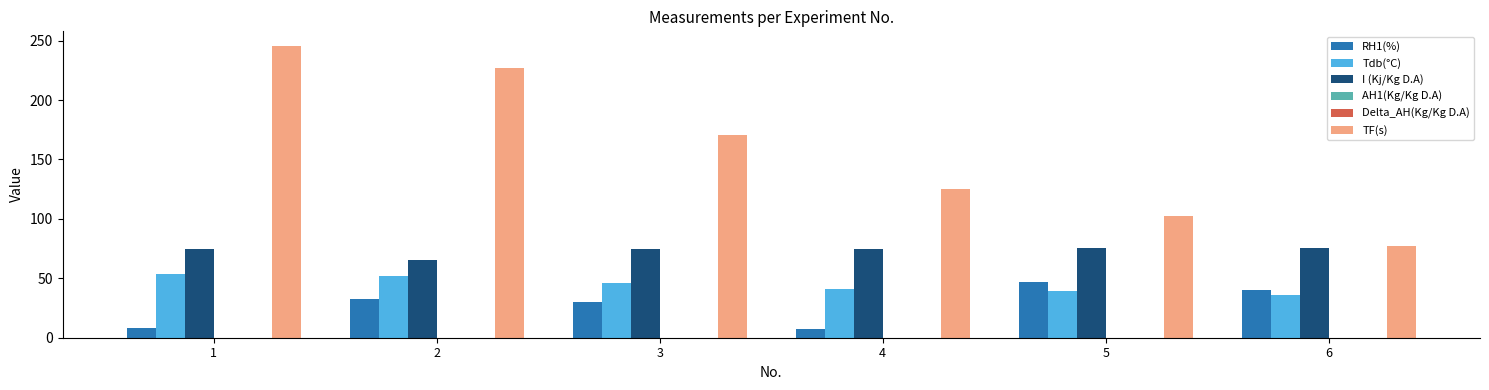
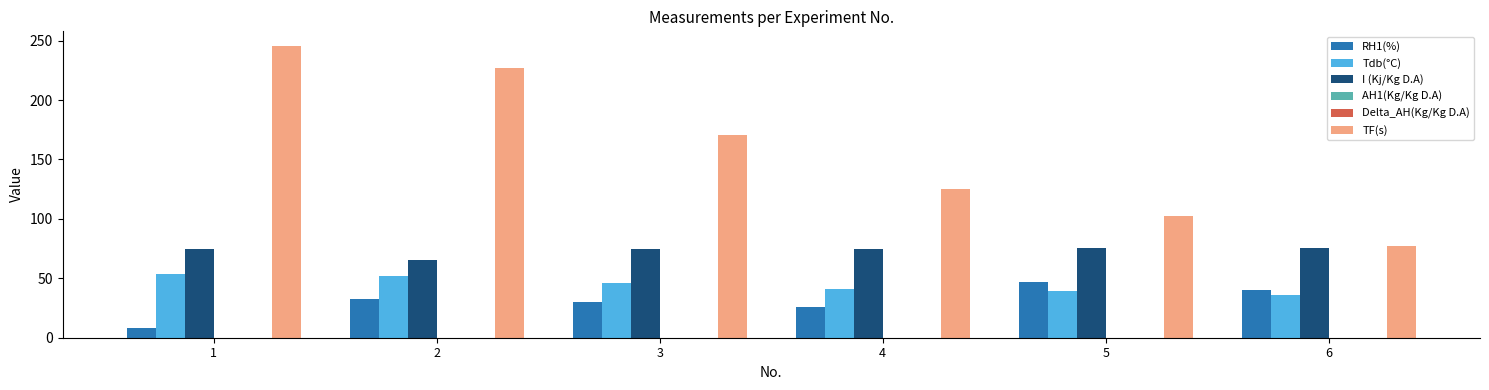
RH1(%), 4: 7 -> 26
